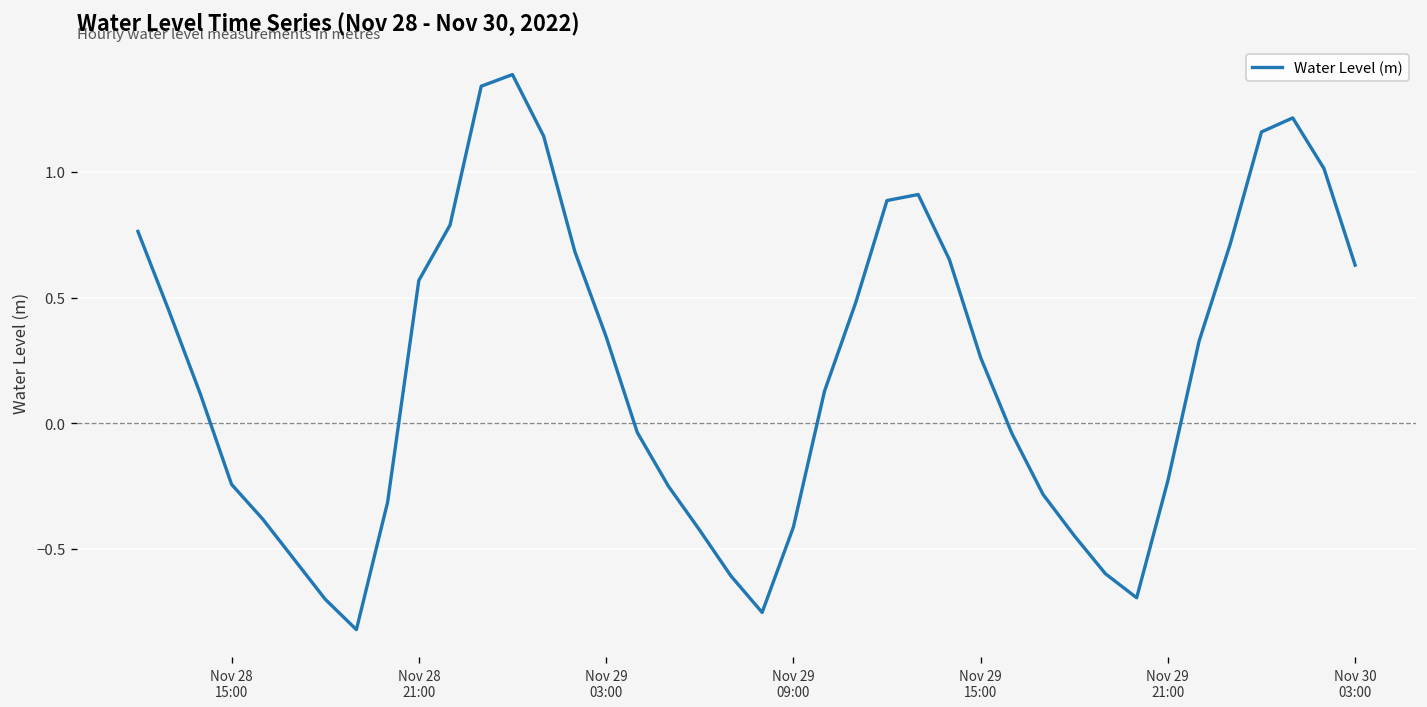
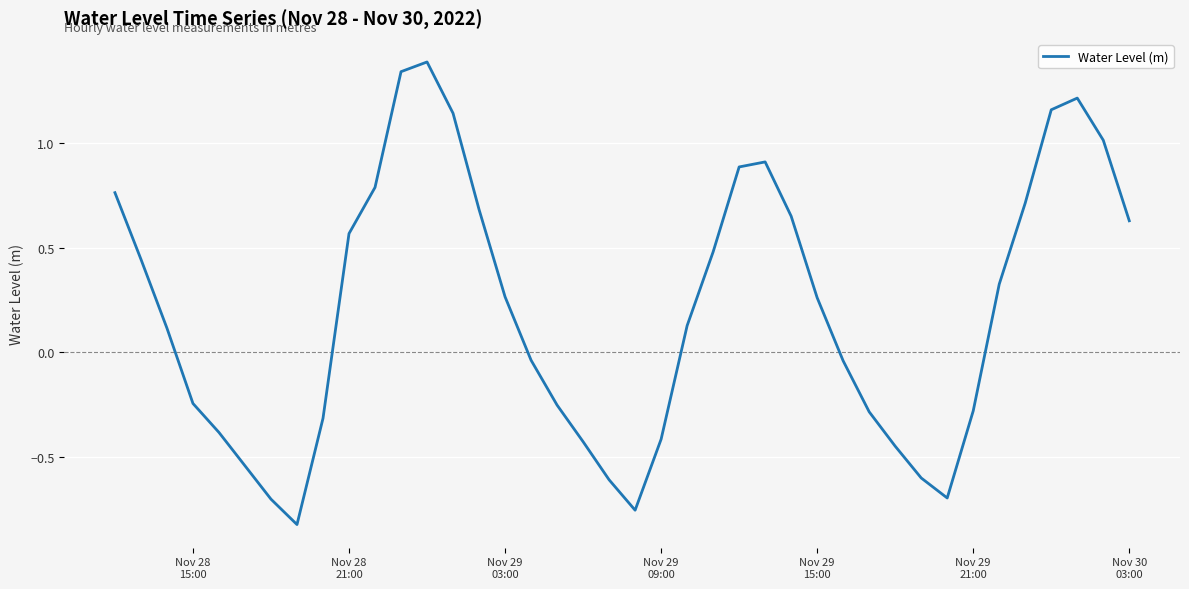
Nov 29 03:00: 0.34 -> 0.27
Nov 29 21:00: -0.23 -> -0.28
